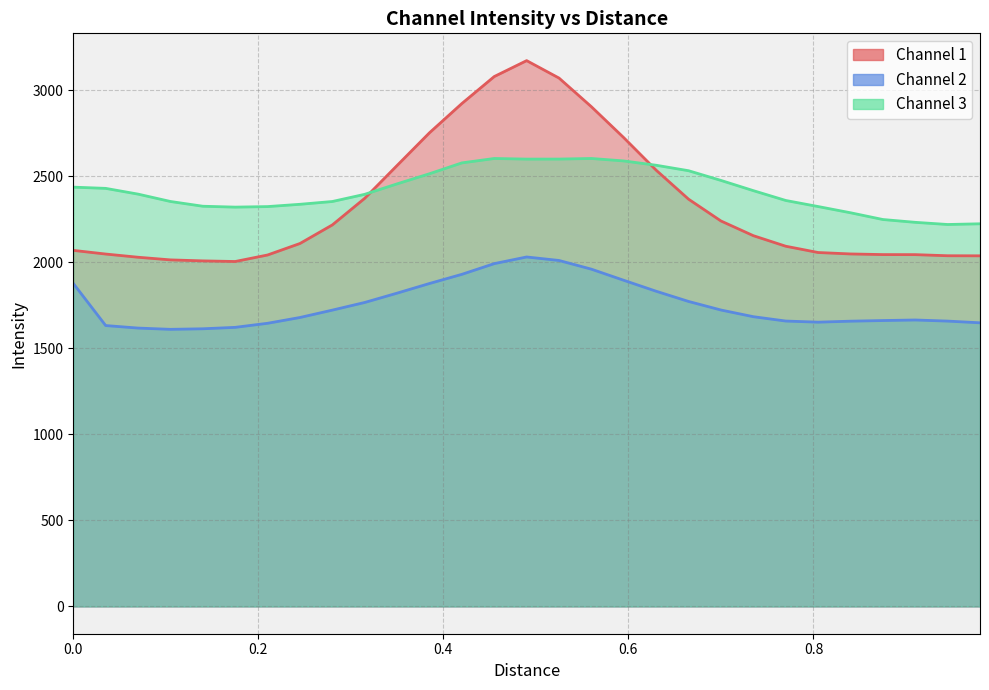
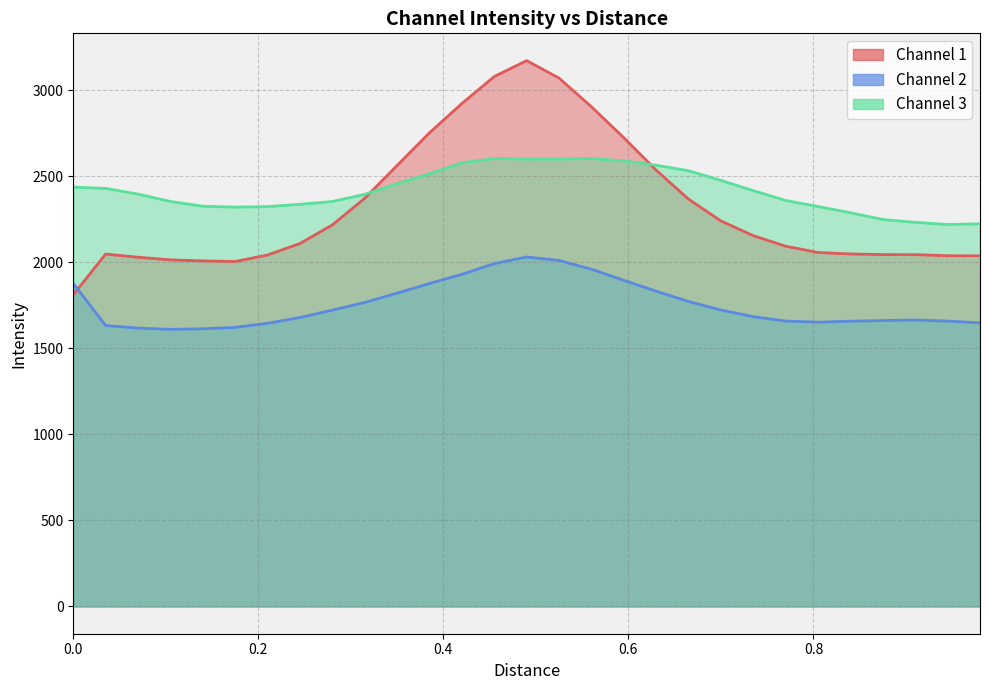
Channel 1, 0.0: 2070 -> 1810
